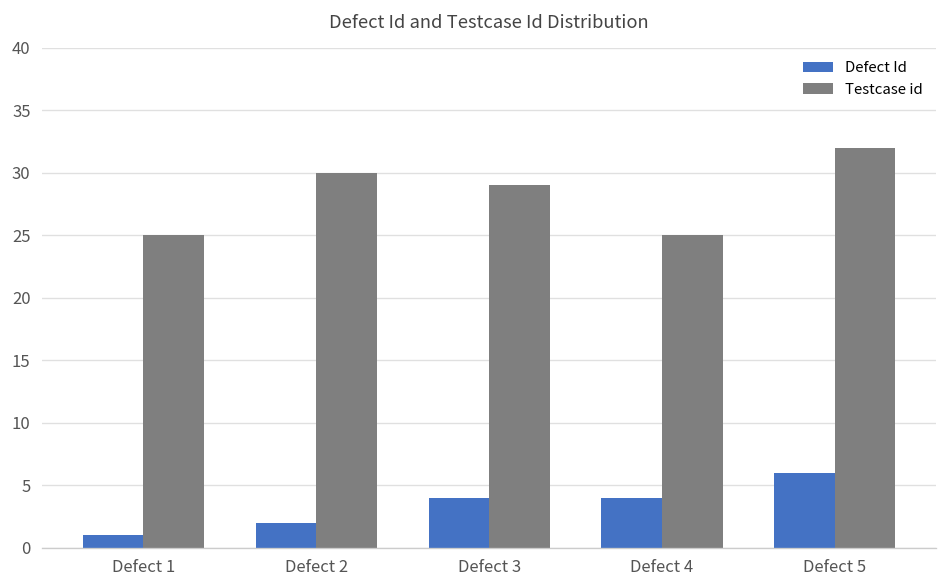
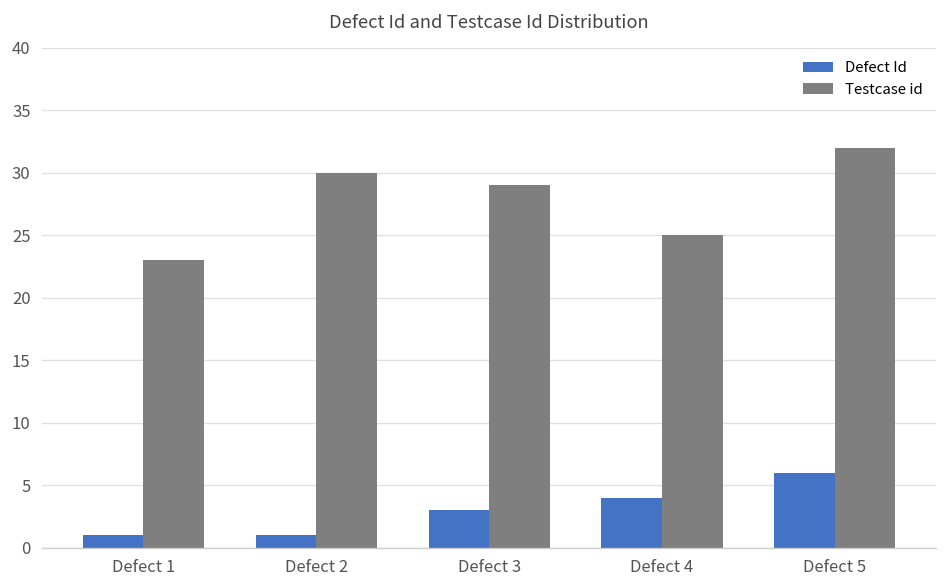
Testcase id, Defect 1: 25 -> 23
Defect Id, Defect 2: 2 -> 1
Defect Id, Defect 3: 4 -> 3
